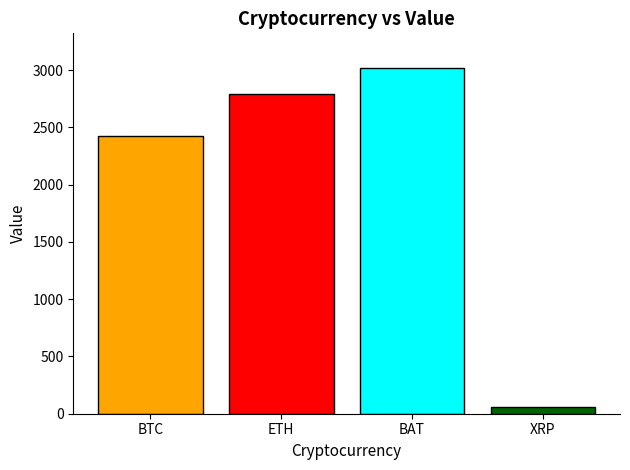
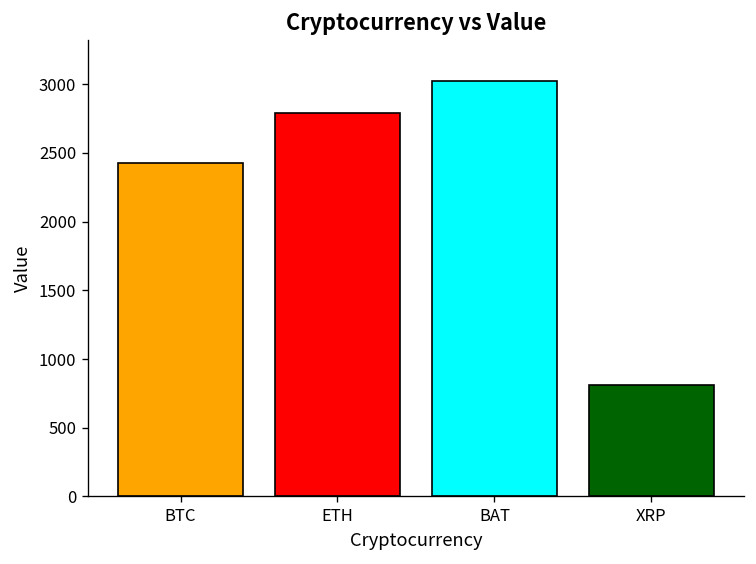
XRP: 60 -> 810
